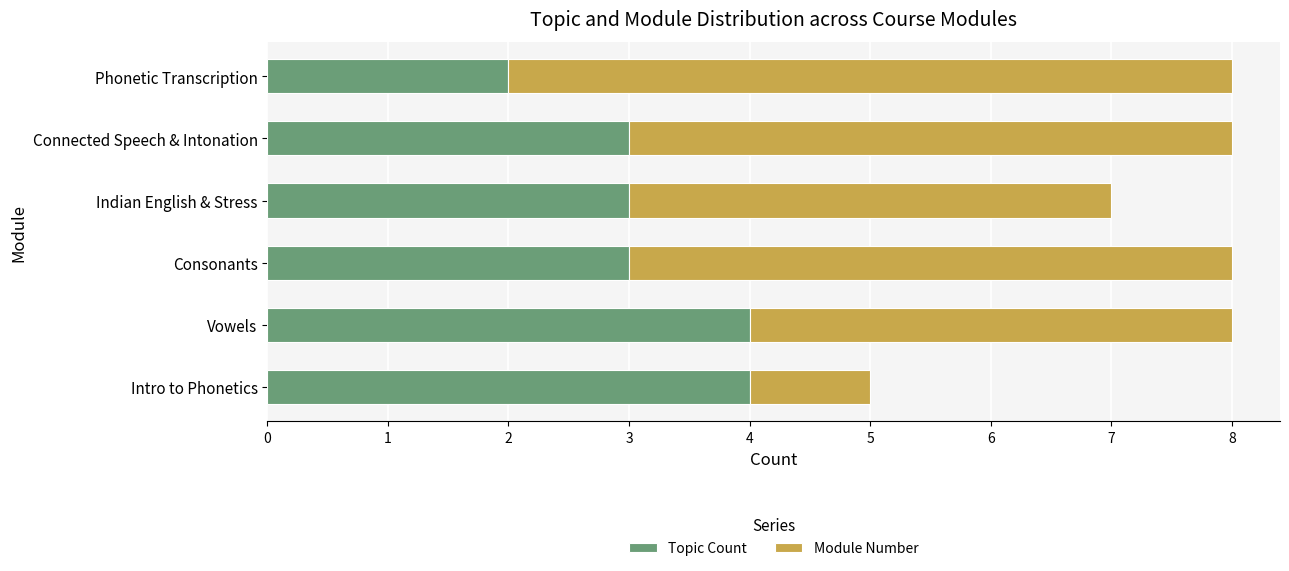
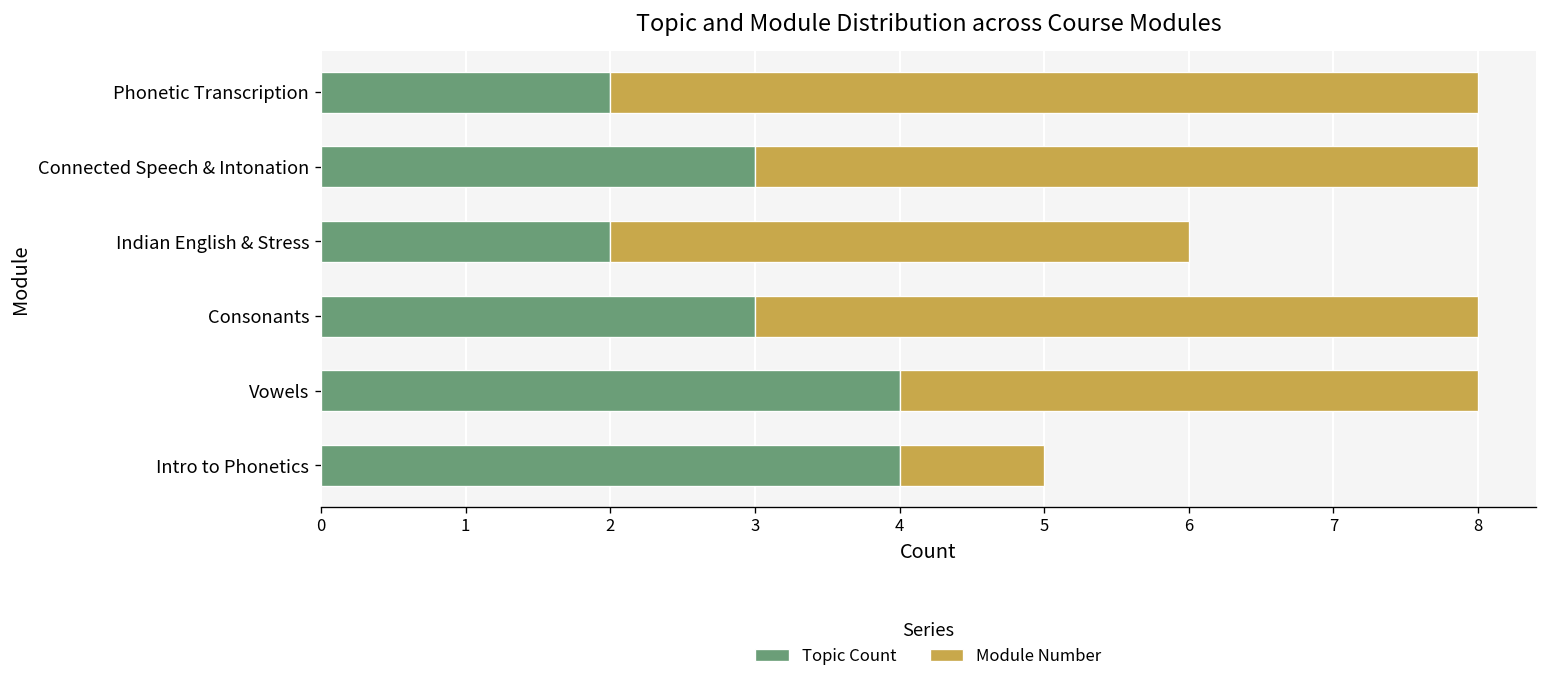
Topic Count, Indian English & Stress: 3 -> 2
